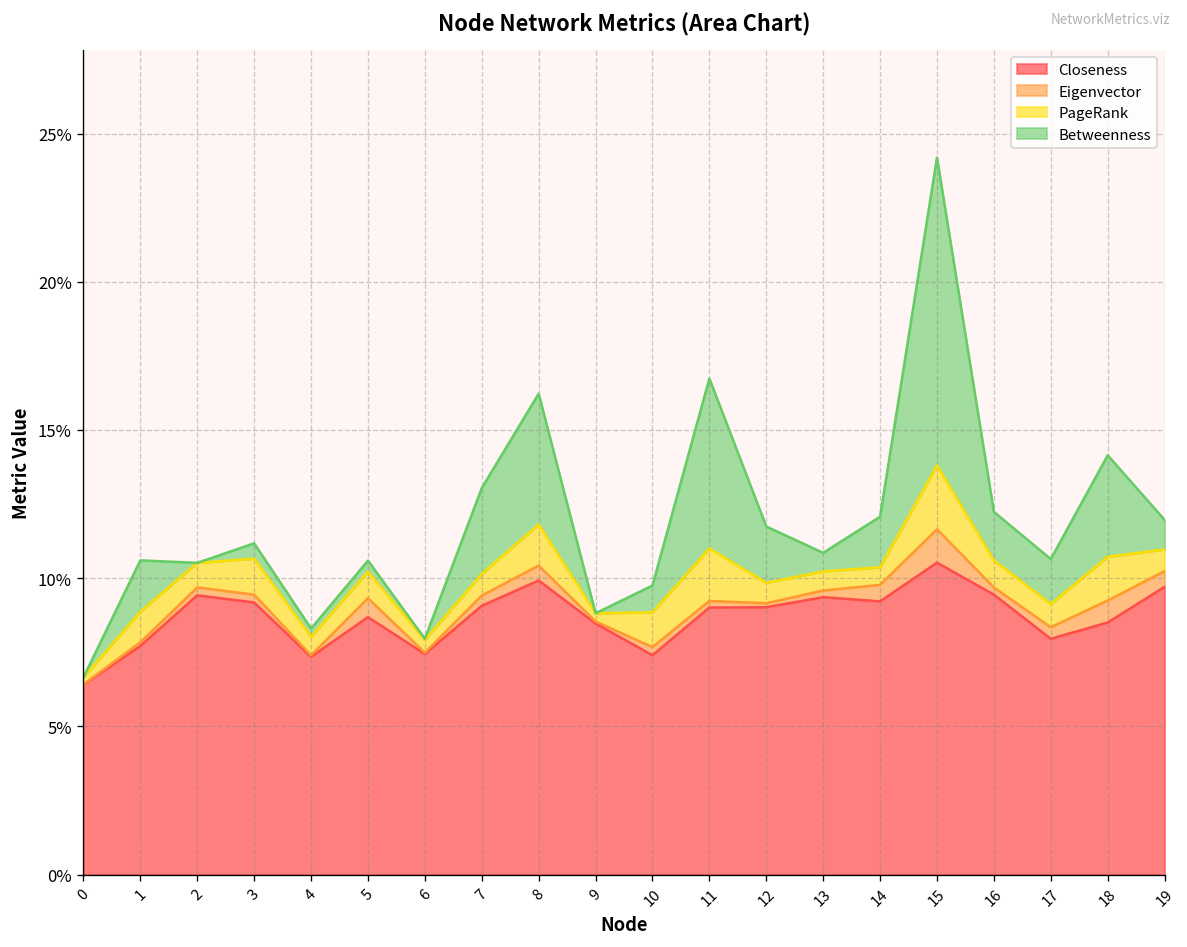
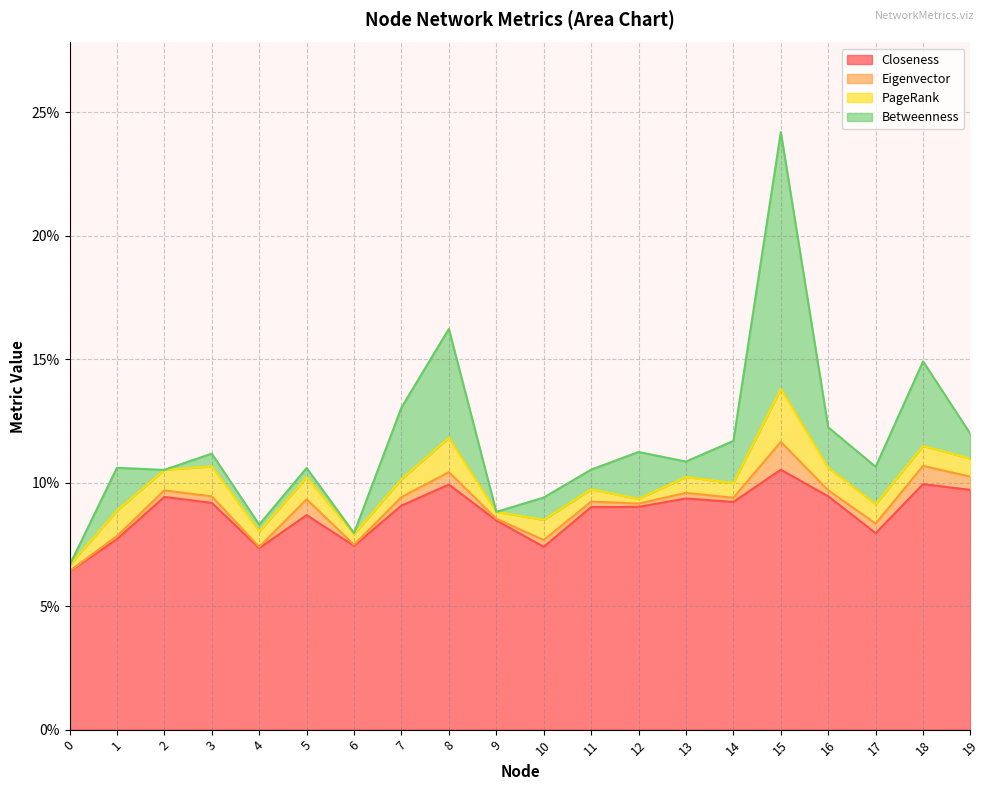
PageRank, 10: 1.2% -> 0.8%
PageRank, 11: 1.8% -> 0.5%
Betweenness, 11: 5.7% -> 0.8%
PageRank, 12: 0.7% -> 0.2%
Eigenvector, 14: 0.6% -> 0.2%
Closeness, 18: 8.5% -> 9.9%
PageRank, 18: 1.5% -> 0.8%
